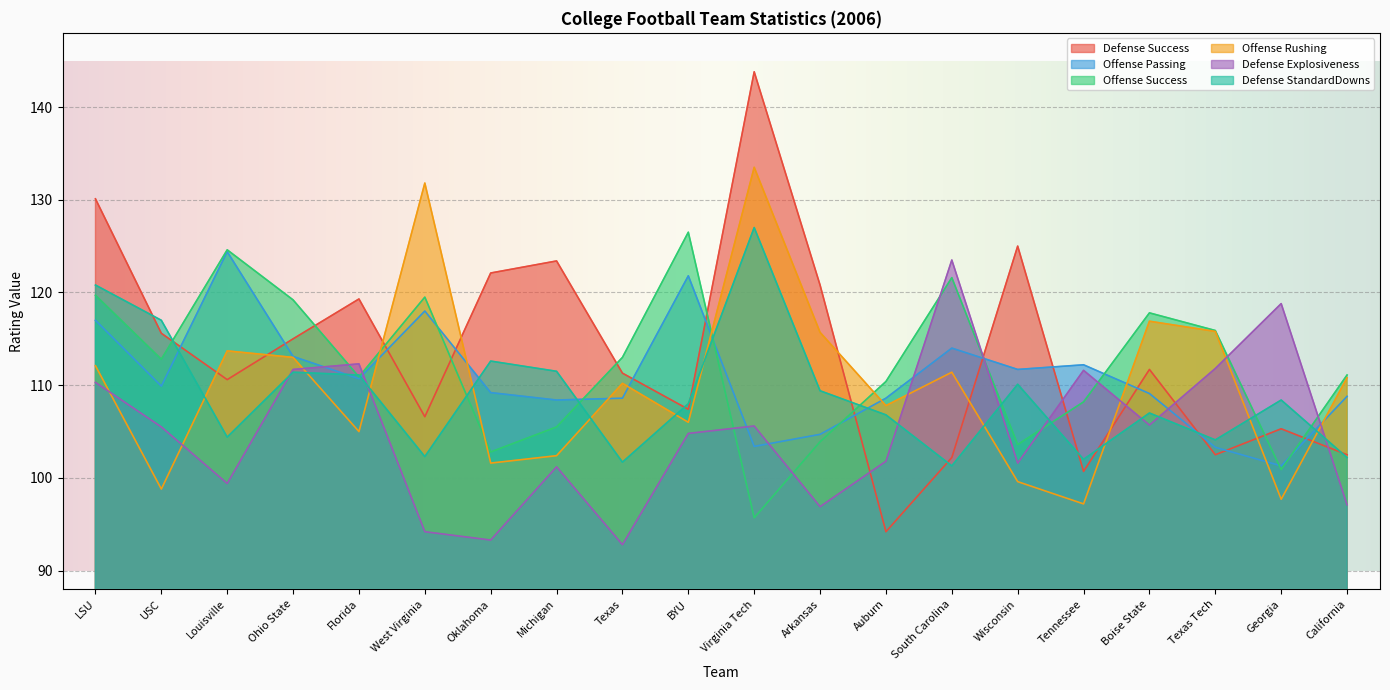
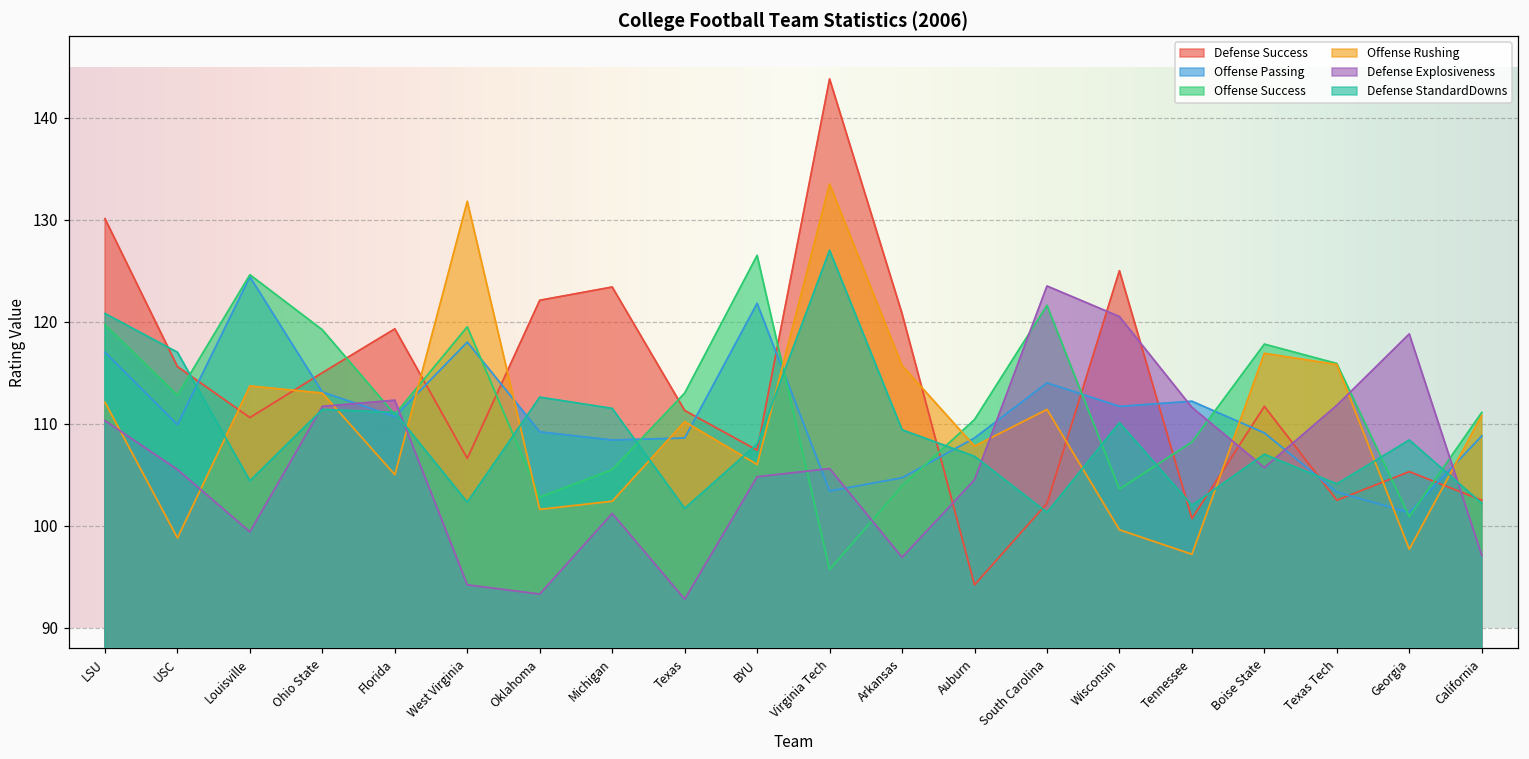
Defense Explosiveness, Auburn: 102 -> 105
Defense Explosiveness, Wisconsin: 102 -> 121
